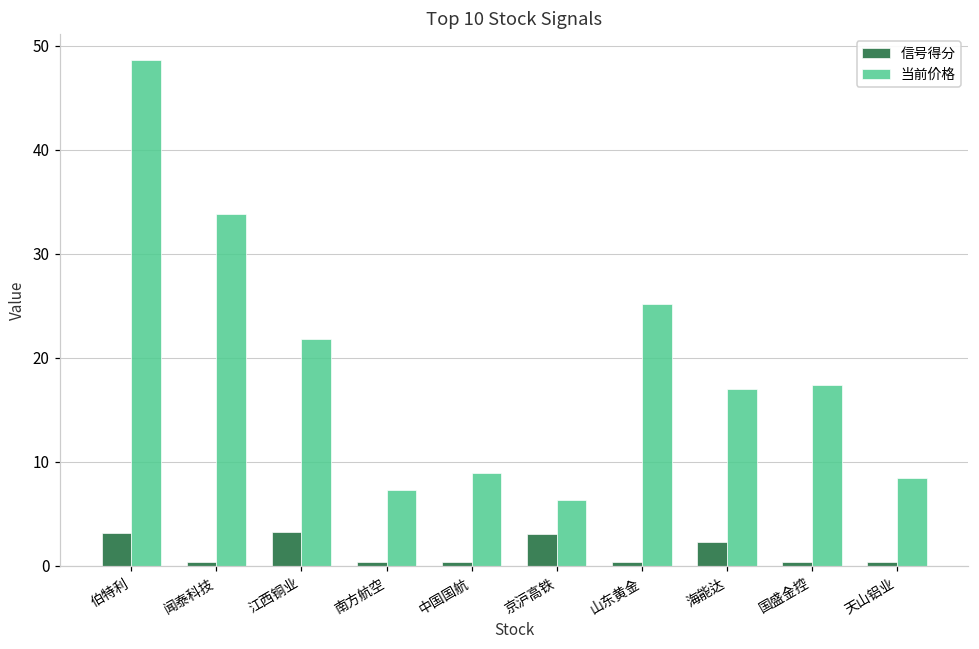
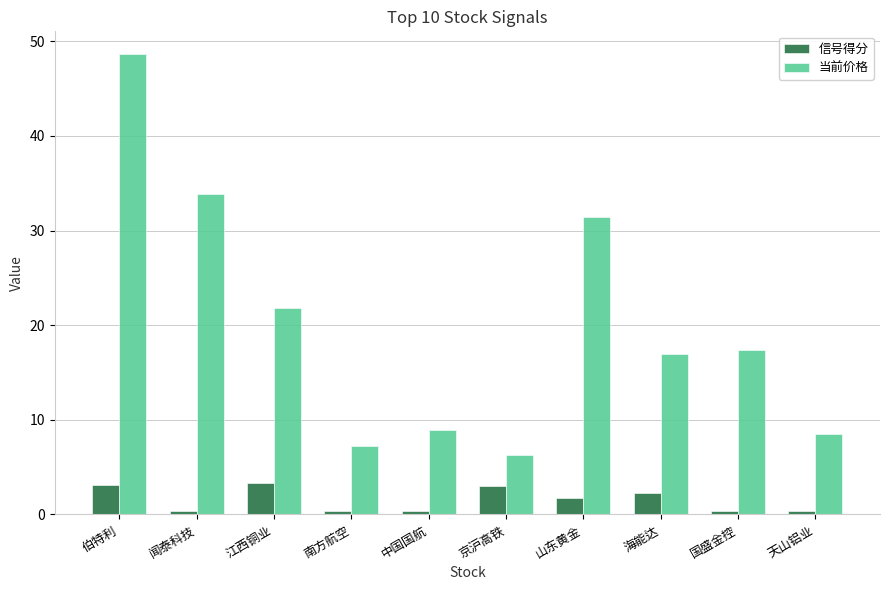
信号得分, 山东黄金: 0 -> 2
当前价格, 山东黄金: 25 -> 31
